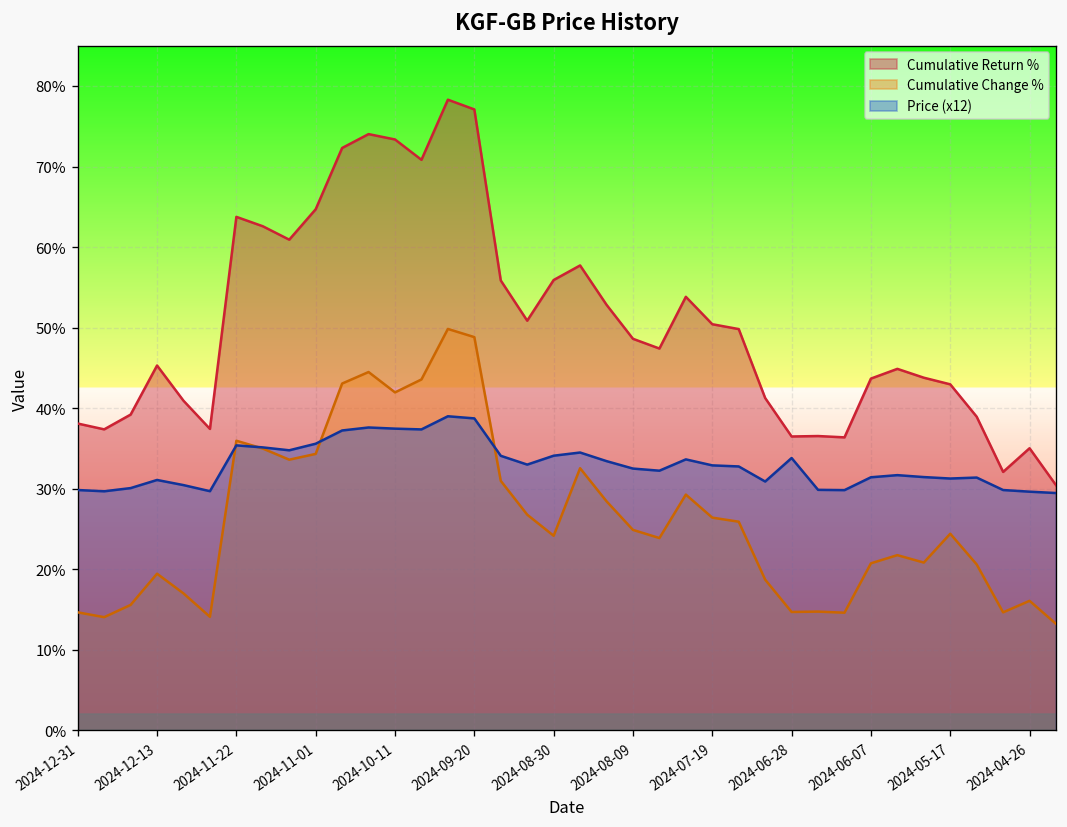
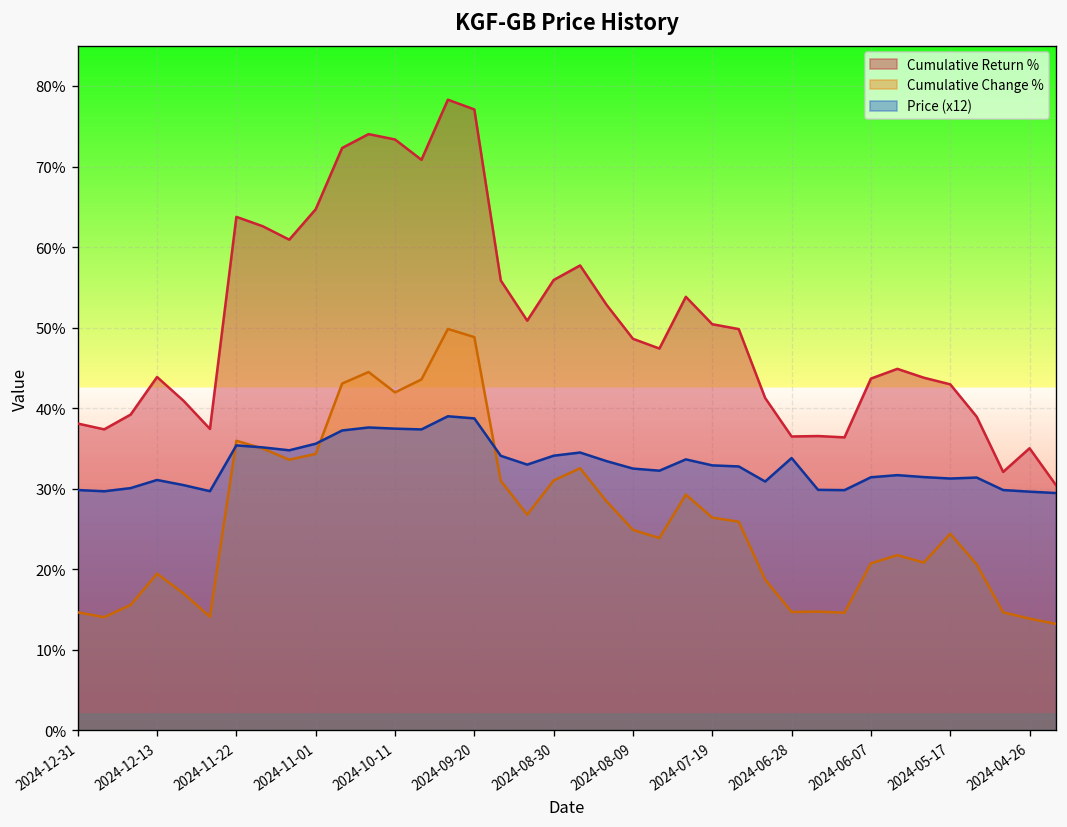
Cumulative Return %, 2024-12-13: 45% -> 44%
Cumulative Change %, 2024-08-30: 24% -> 31%
Cumulative Change %, 2024-04-26: 16% -> 14%
